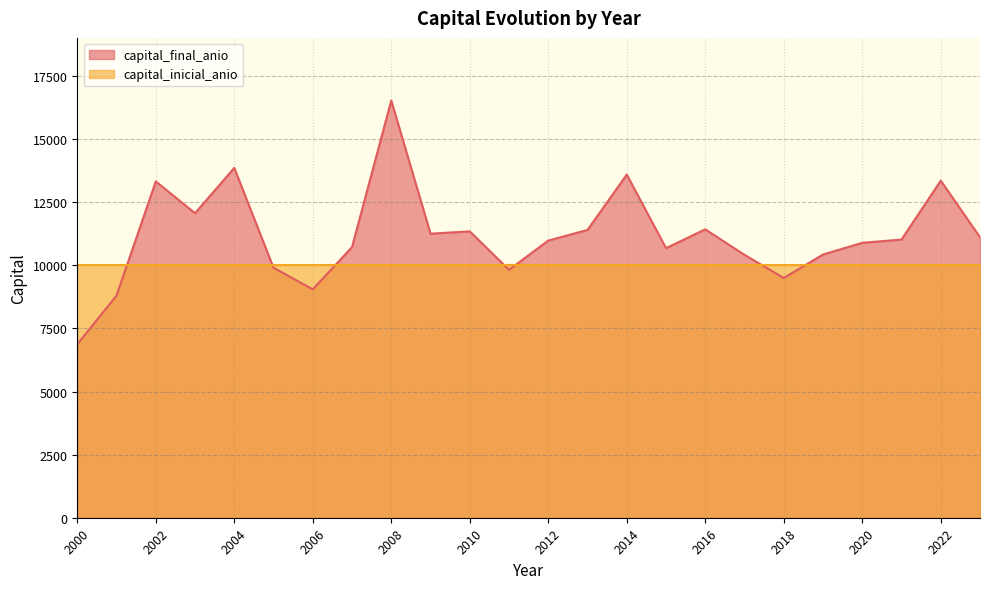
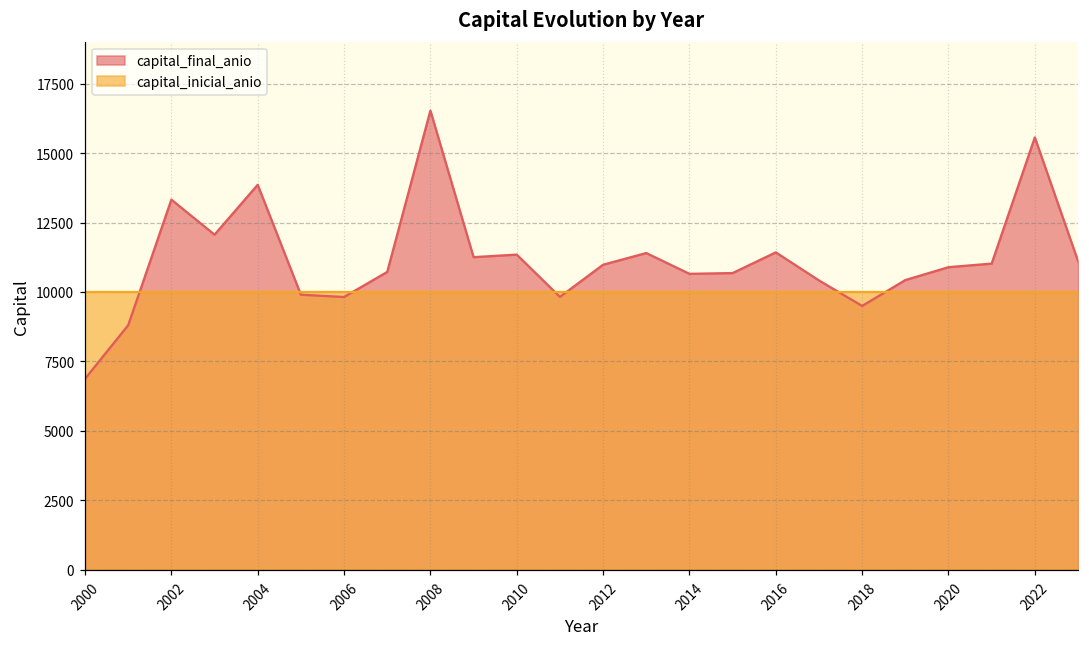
capital_final_anio, 2006: 9000 -> 9800
capital_final_anio, 2014: 13600 -> 10700
capital_final_anio, 2022: 13400 -> 15600
